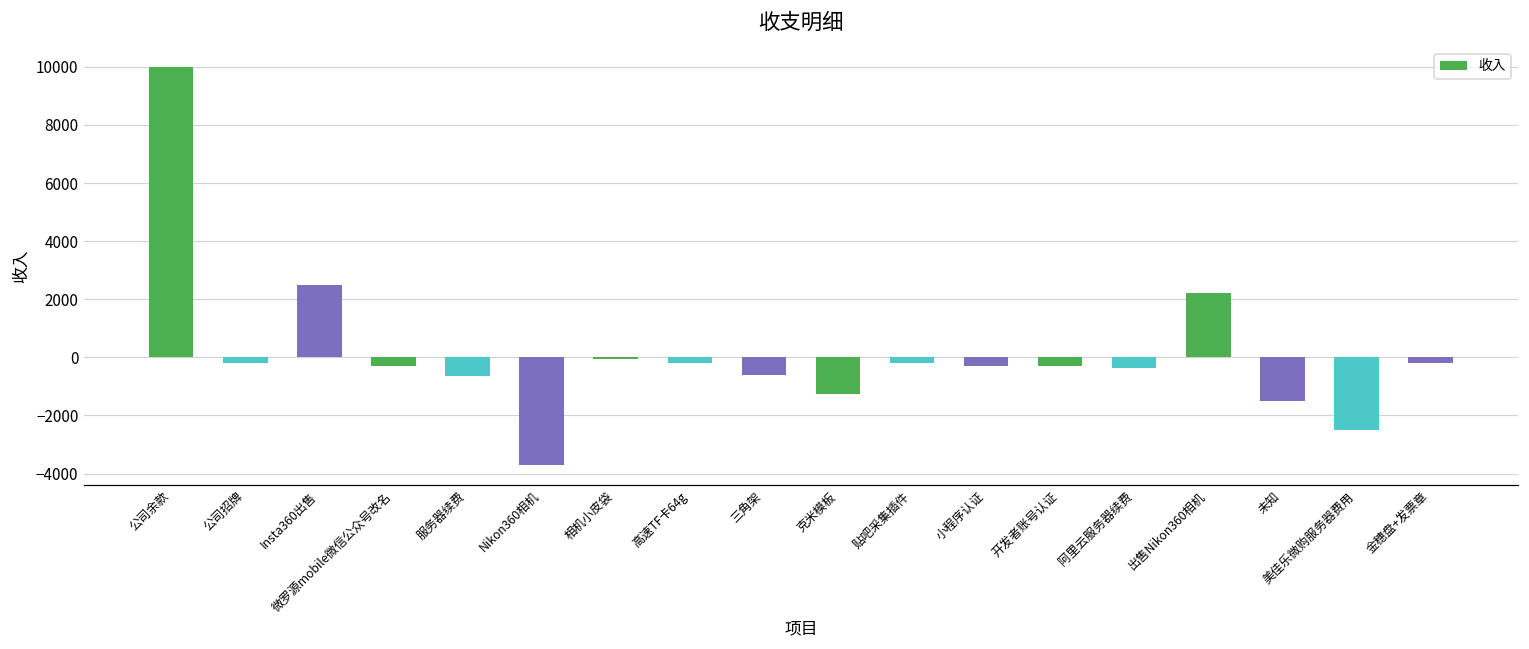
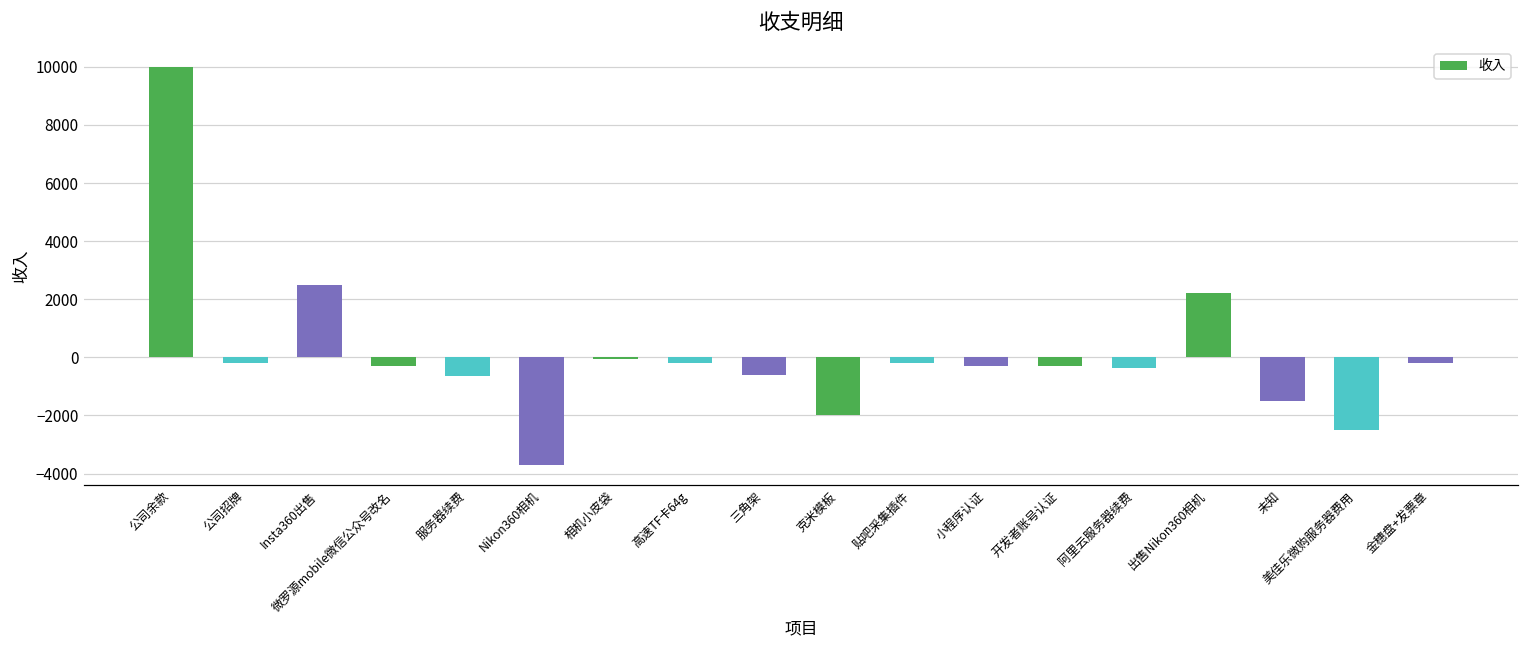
克米模板: -1300 -> -2000
